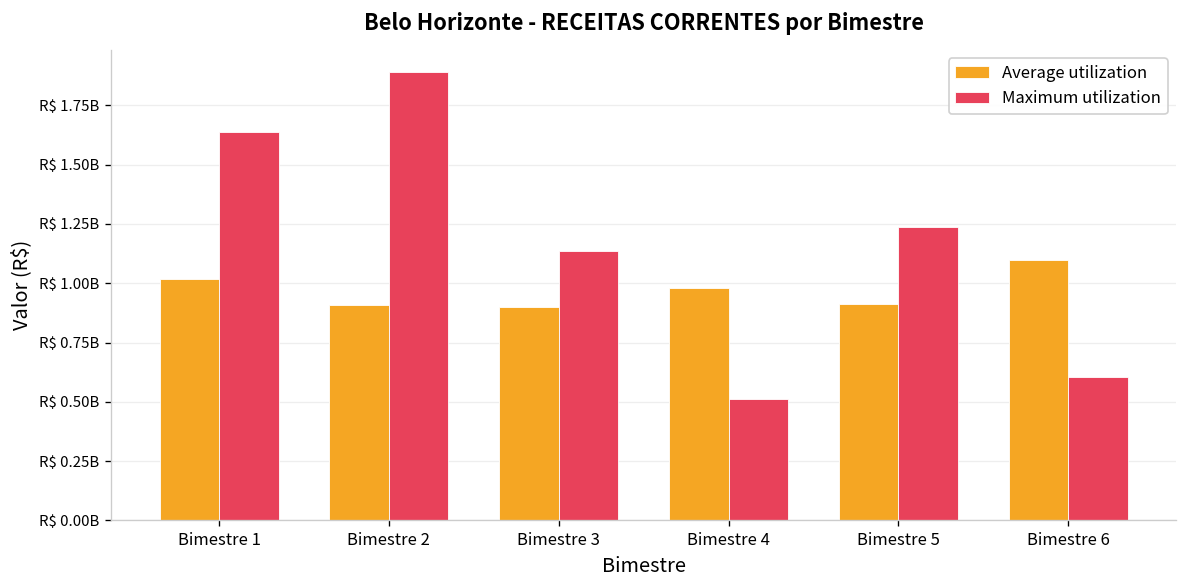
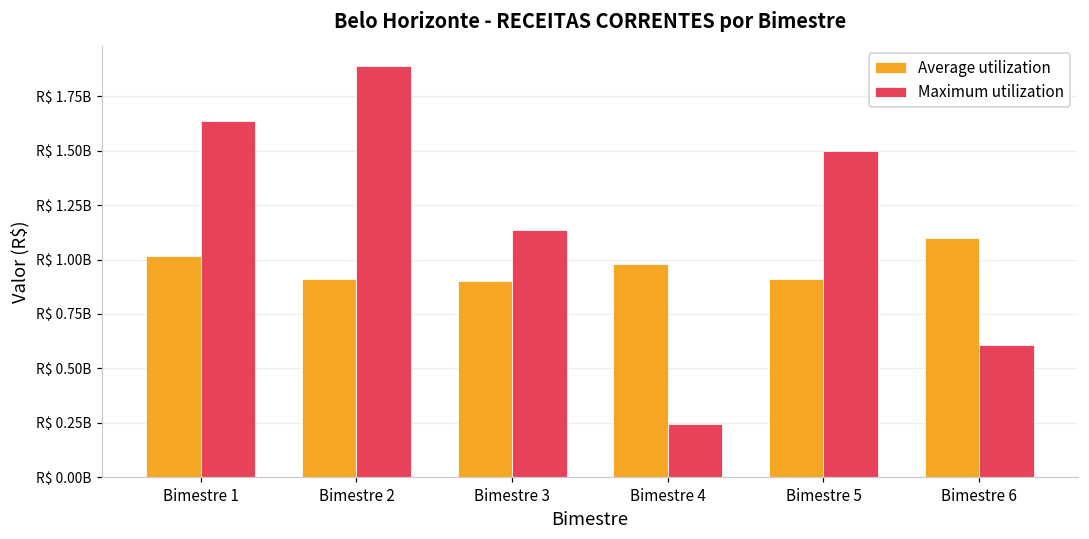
Maximum utilization, Bimestre 4: R$ 510000000 -> R$ 240000000
Maximum utilization, Bimestre 5: R$ 1240000000 -> R$ 1500000000
